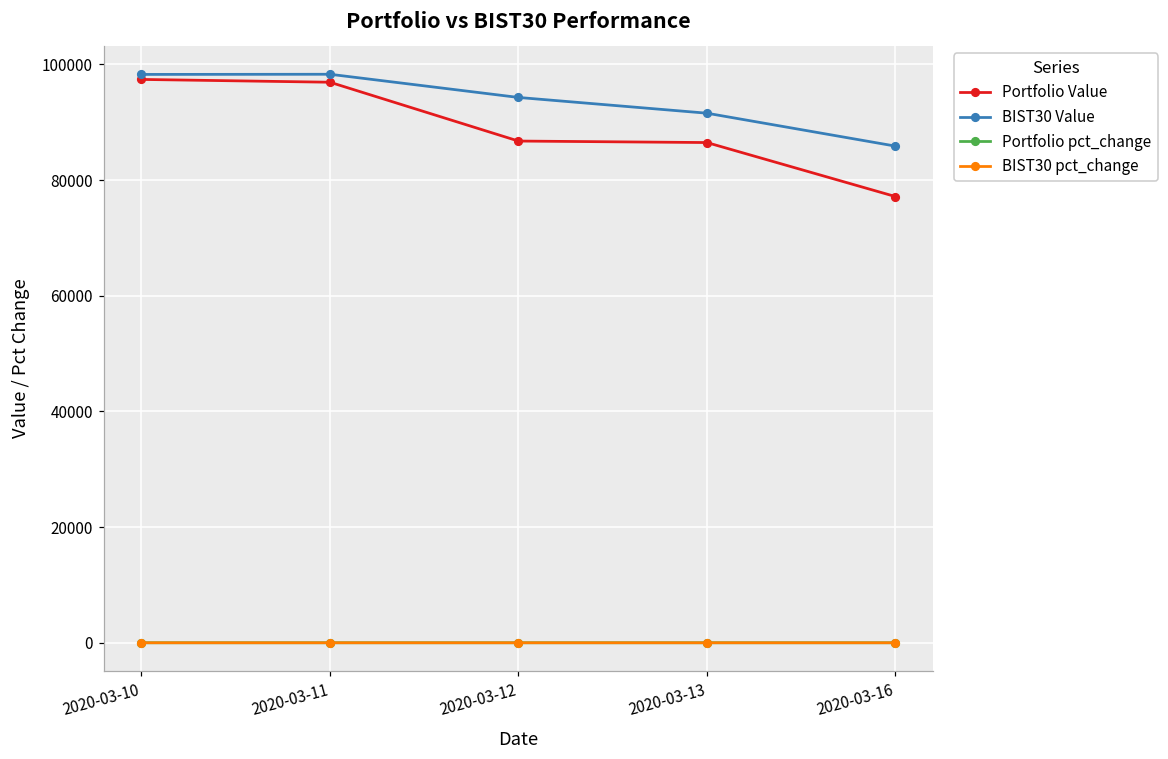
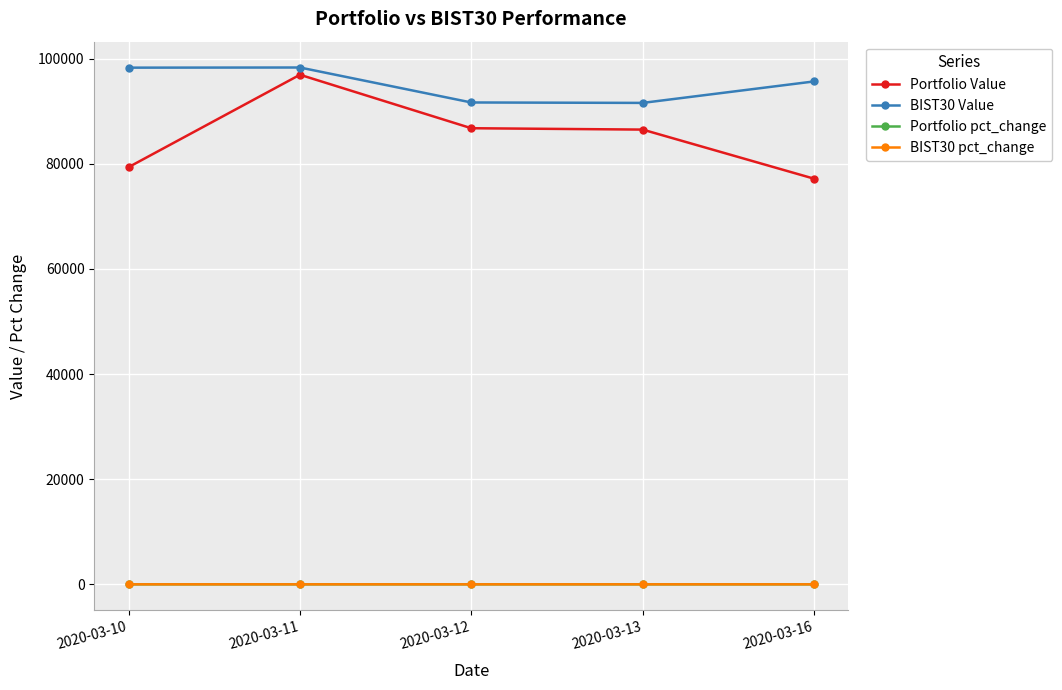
Portfolio Value, 2020-03-10: 97000 -> 79000
BIST30 Value, 2020-03-12: 94000 -> 92000
BIST30 Value, 2020-03-16: 86000 -> 96000
